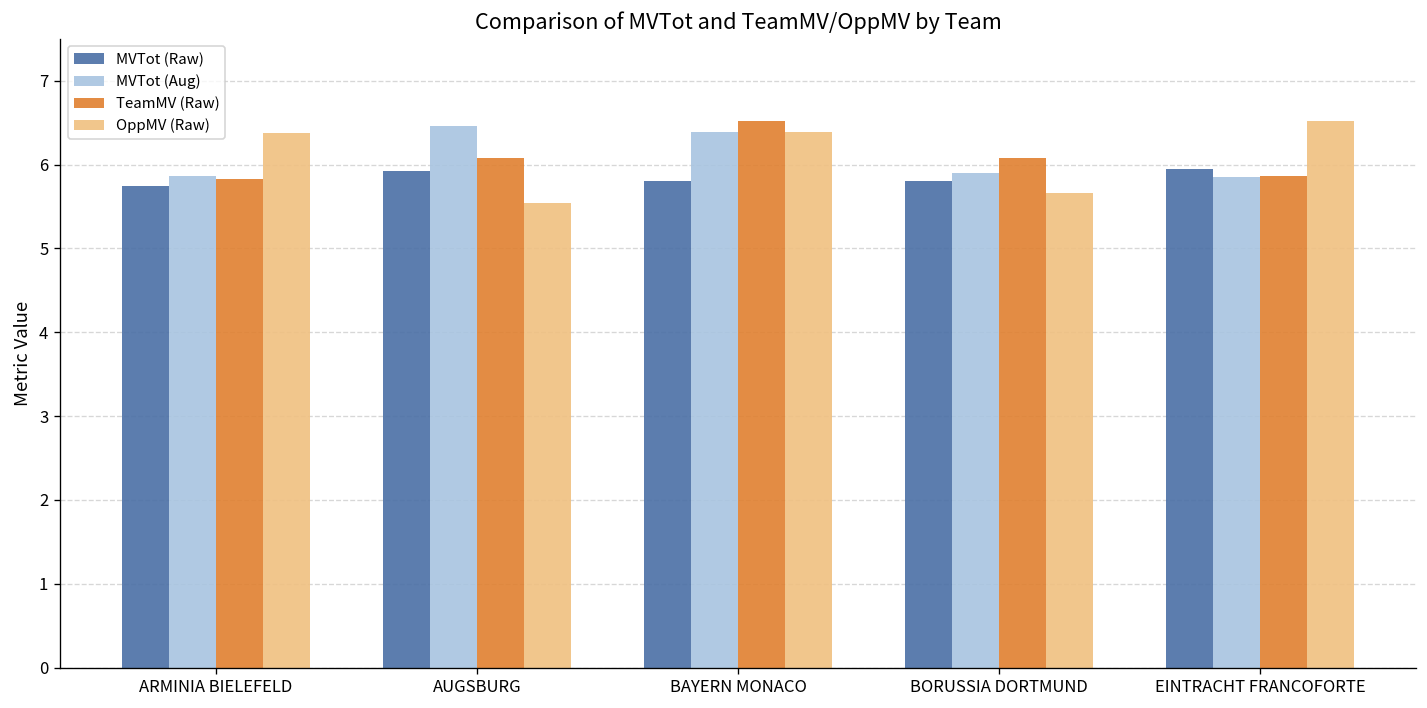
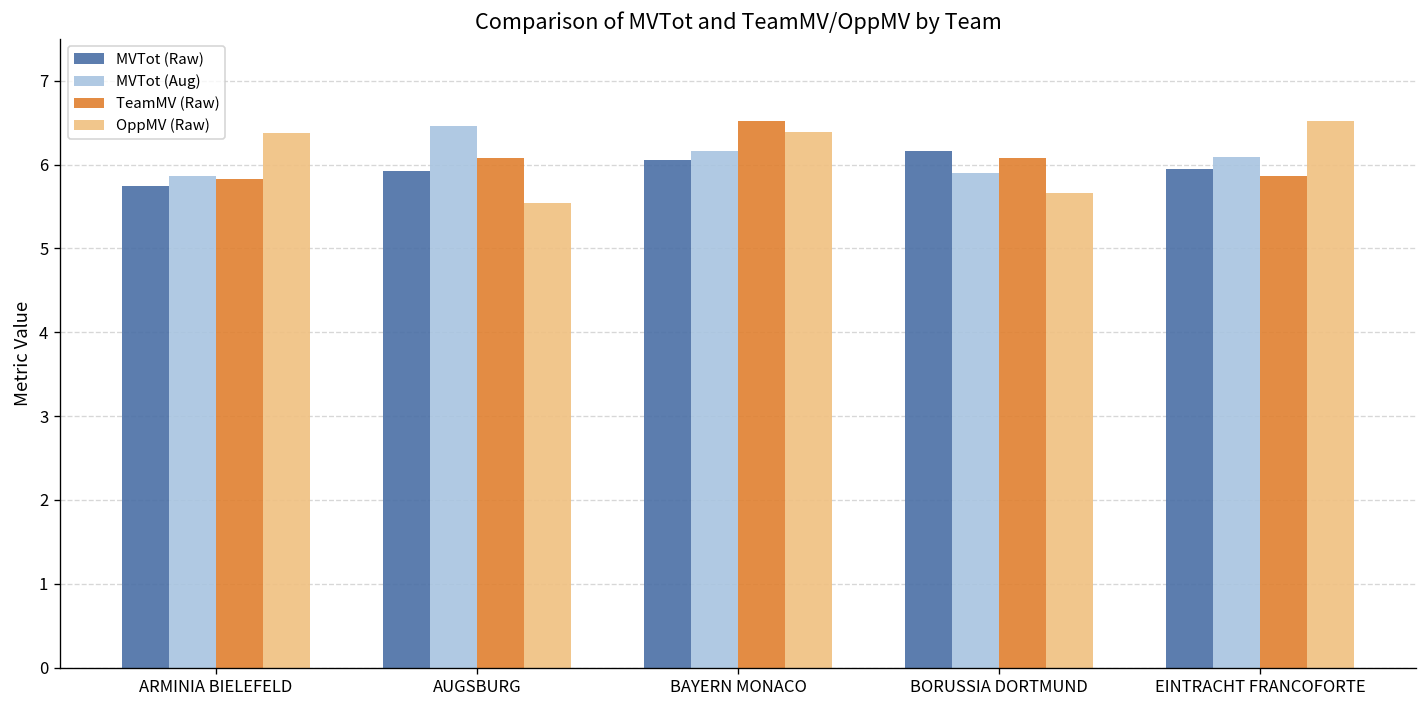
MVTot (Raw), BAYERN MONACO: 5.8 -> 6.1
MVTot (Aug), BAYERN MONACO: 6.4 -> 6.2
MVTot (Raw), BORUSSIA DORTMUND: 5.8 -> 6.2
MVTot (Aug), EINTRACHT FRANCOFORTE: 5.8 -> 6.1
